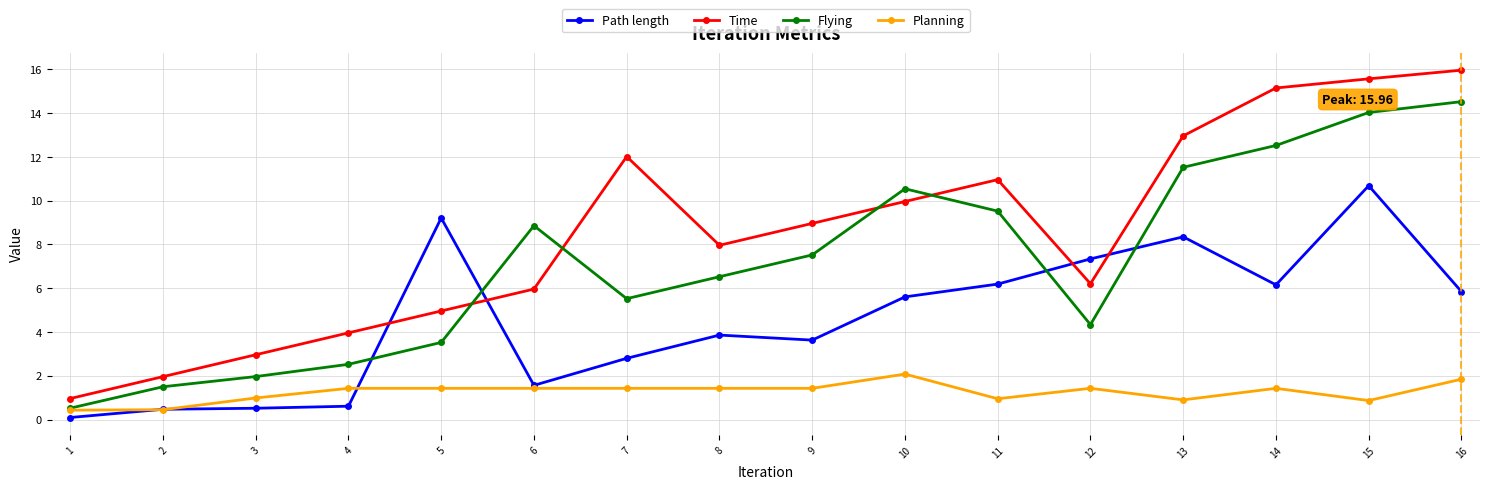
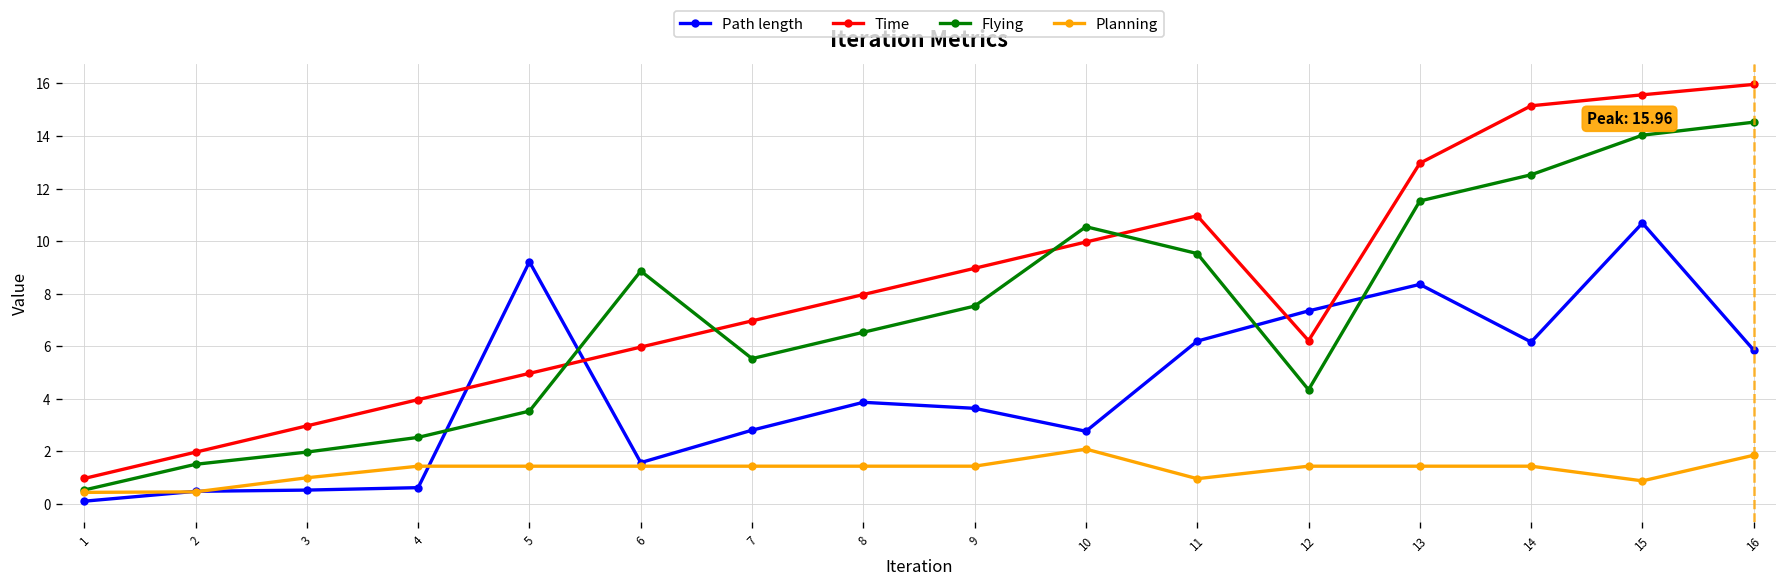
Time, 7: 12.0 -> 7.0
Path length, 10: 5.6 -> 2.8
Planning, 13: 0.9 -> 1.4
